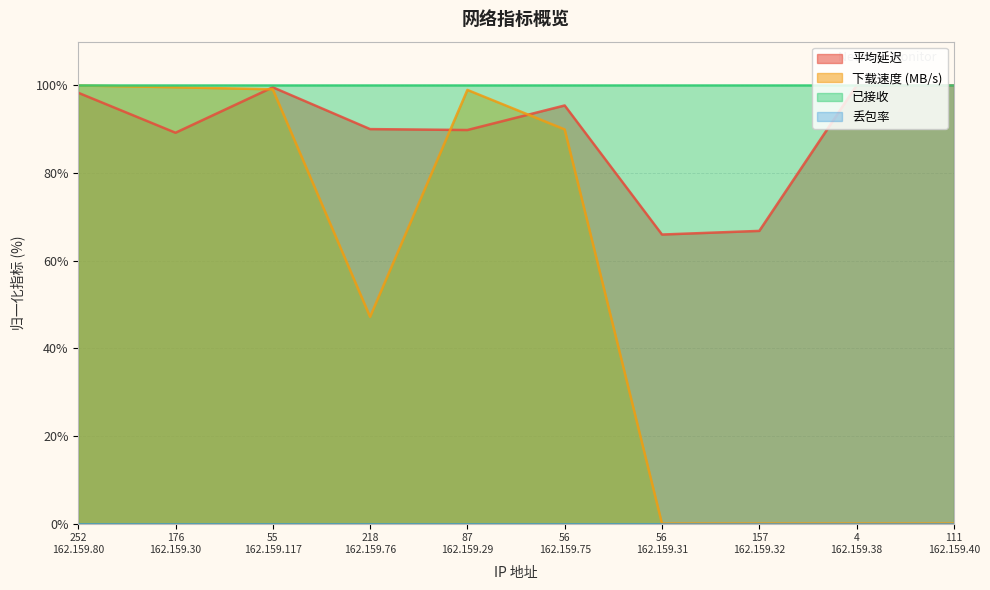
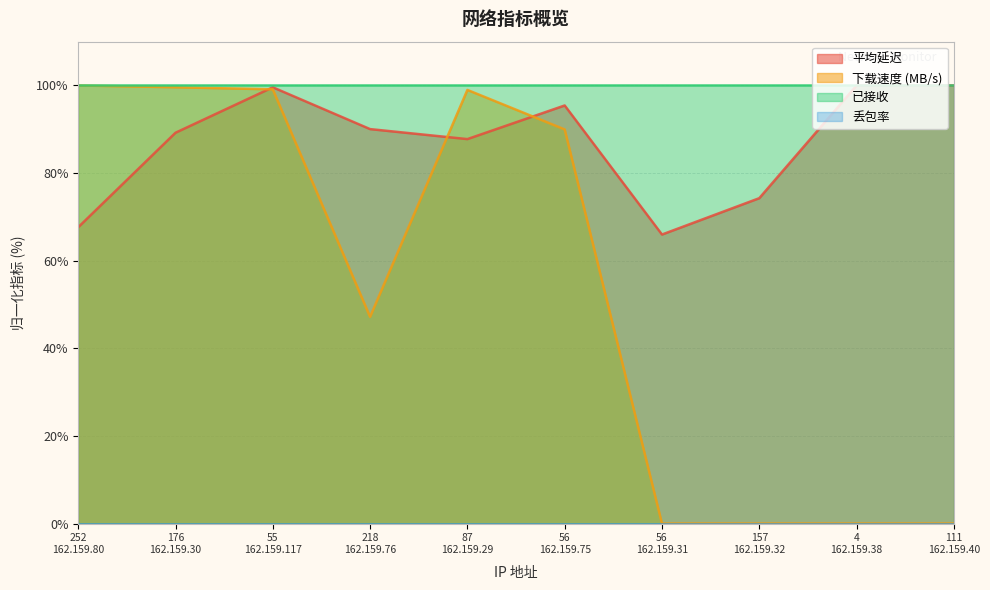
平均延迟, 252 162.159.80: 98% -> 68%
平均延迟, 87 162.159.29: 90% -> 88%
平均延迟, 157 162.159.32: 67% -> 74%
